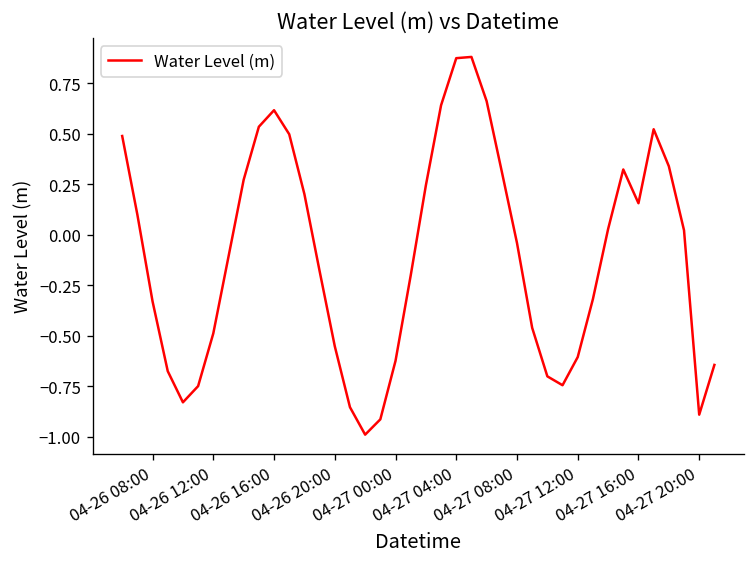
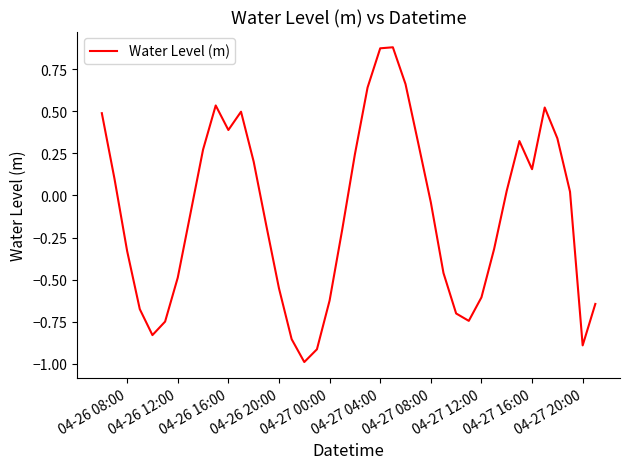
04-26 16:00: 0.62 -> 0.39
